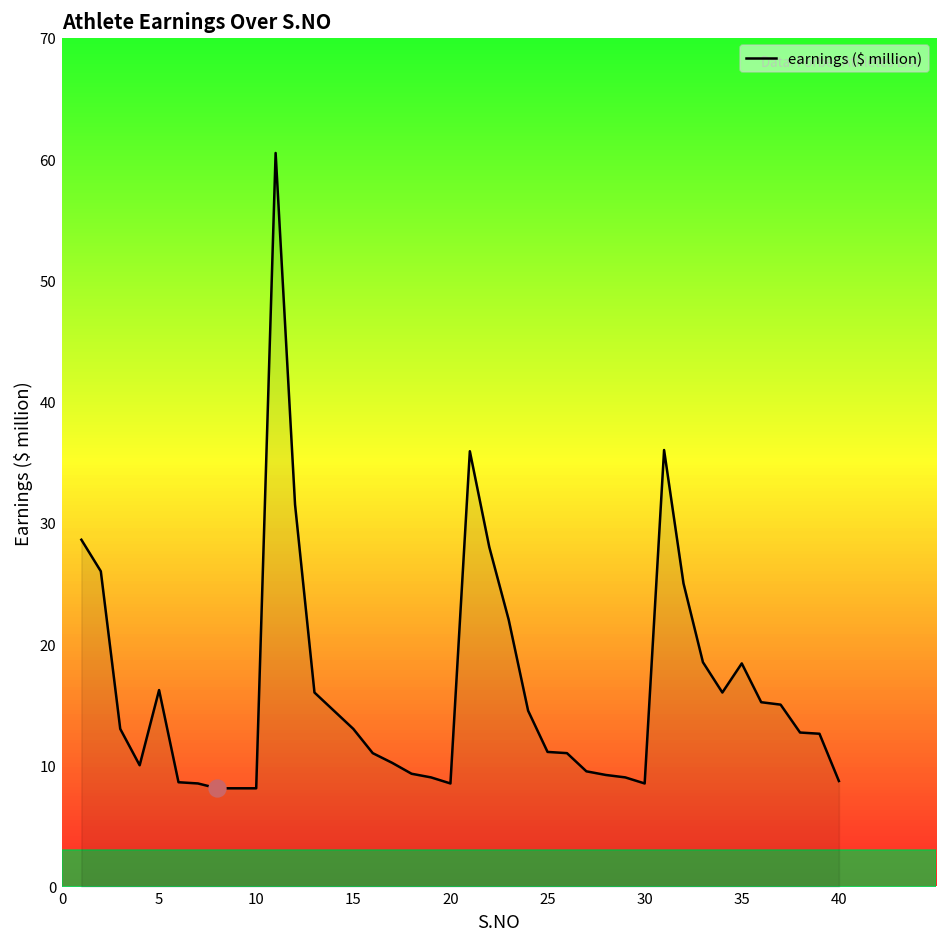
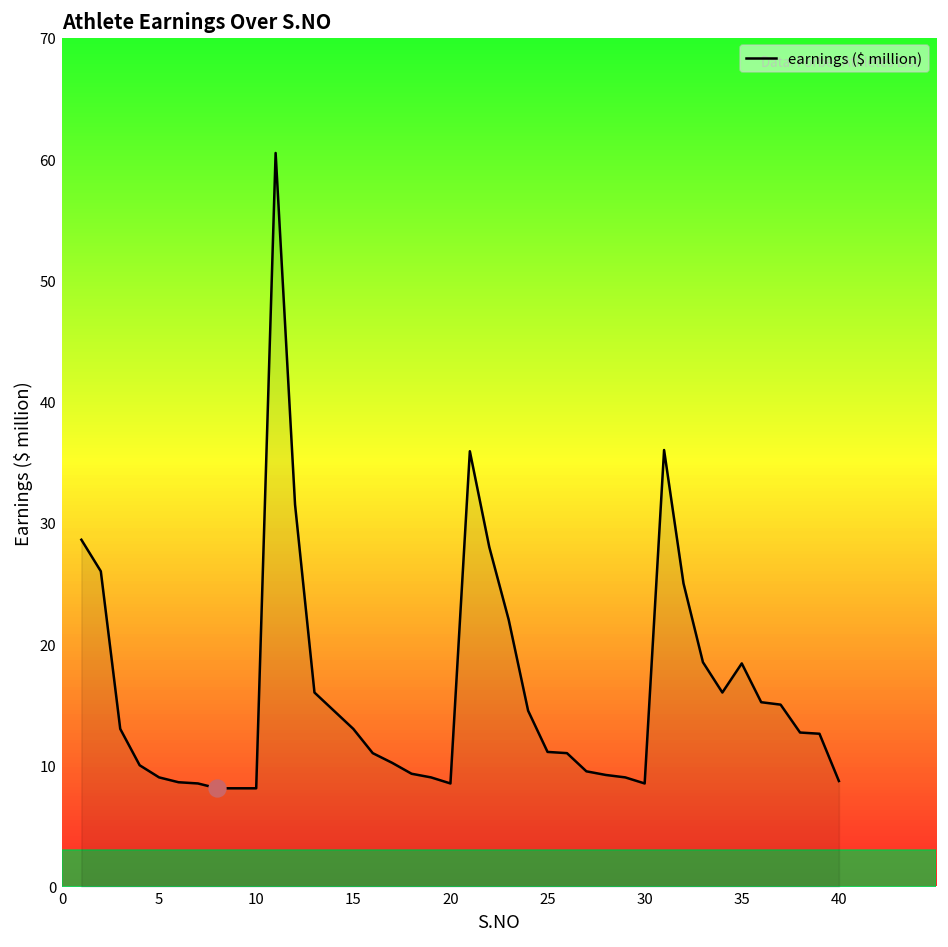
earnings ($ million), 5: 16.2 -> 9.0
